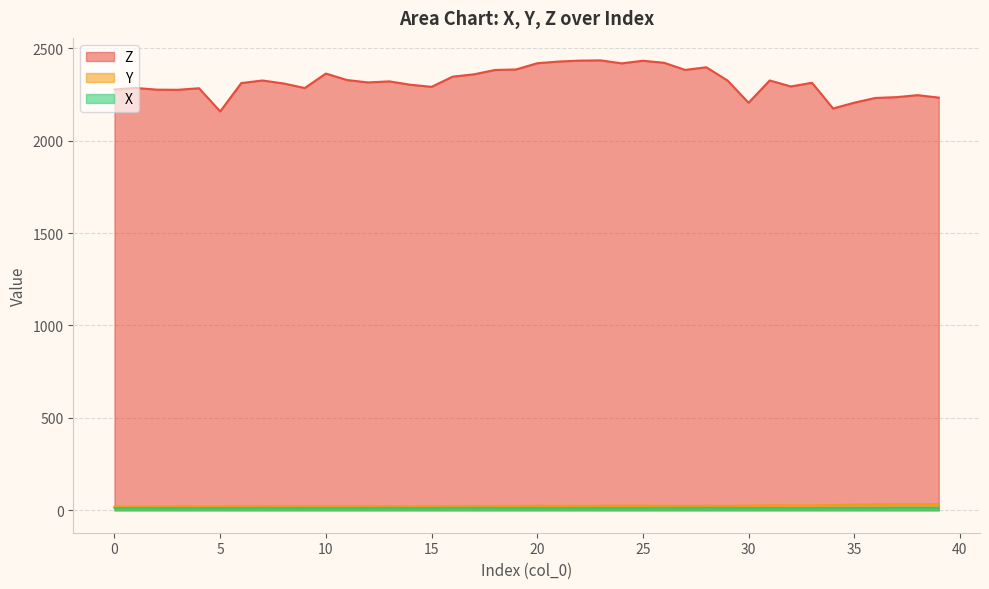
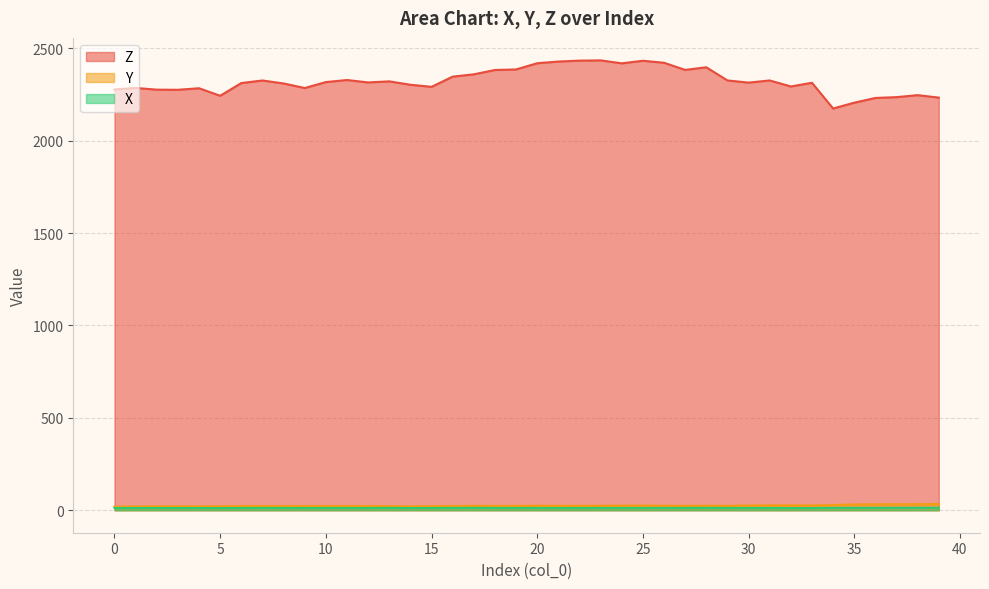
Z, 5: 2160 -> 2240
Z, 10: 2360 -> 2320
Z, 30: 2210 -> 2310
